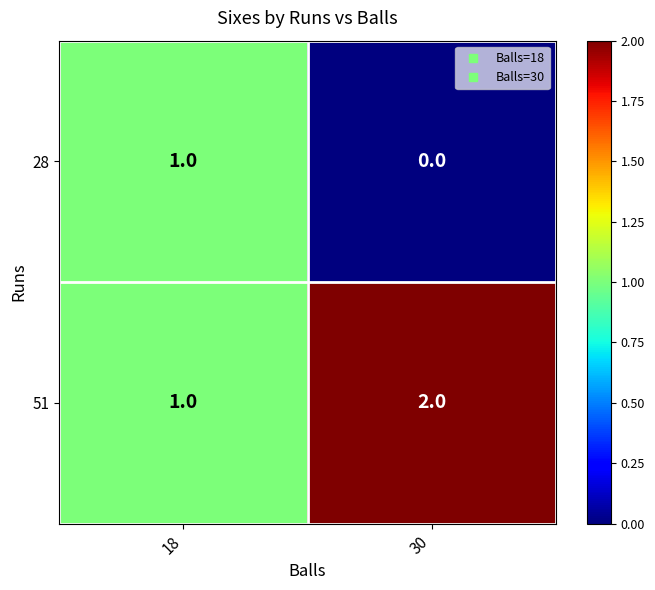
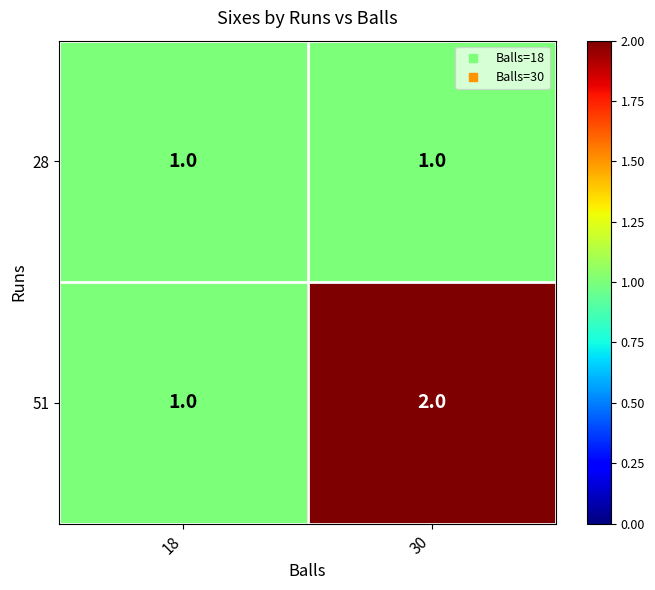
28, 30: 0.0 -> 1.0
